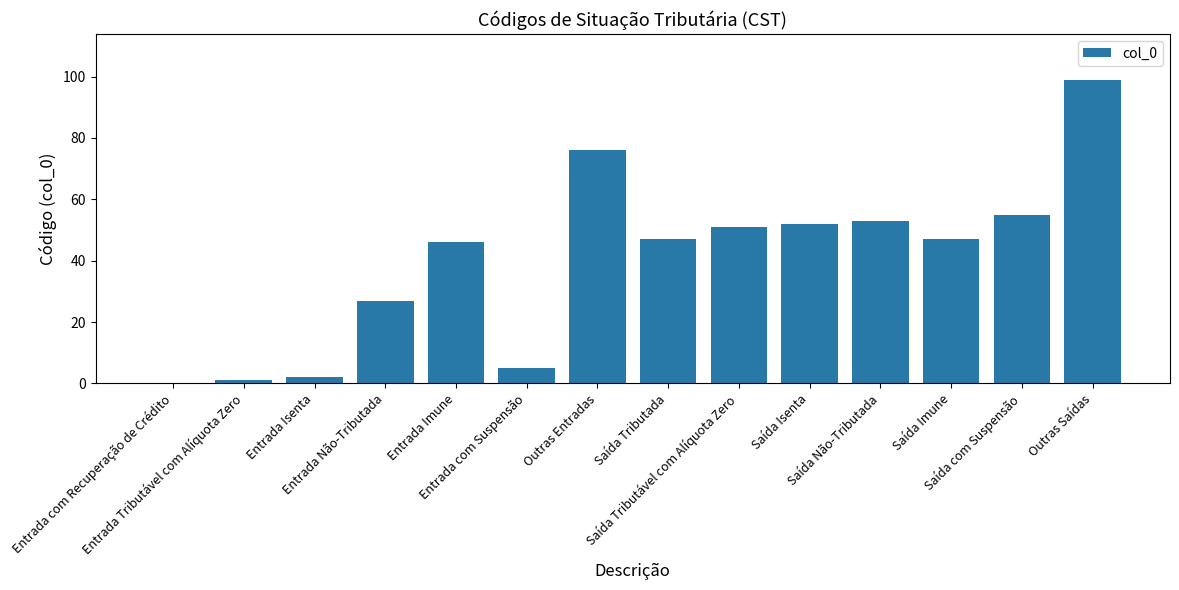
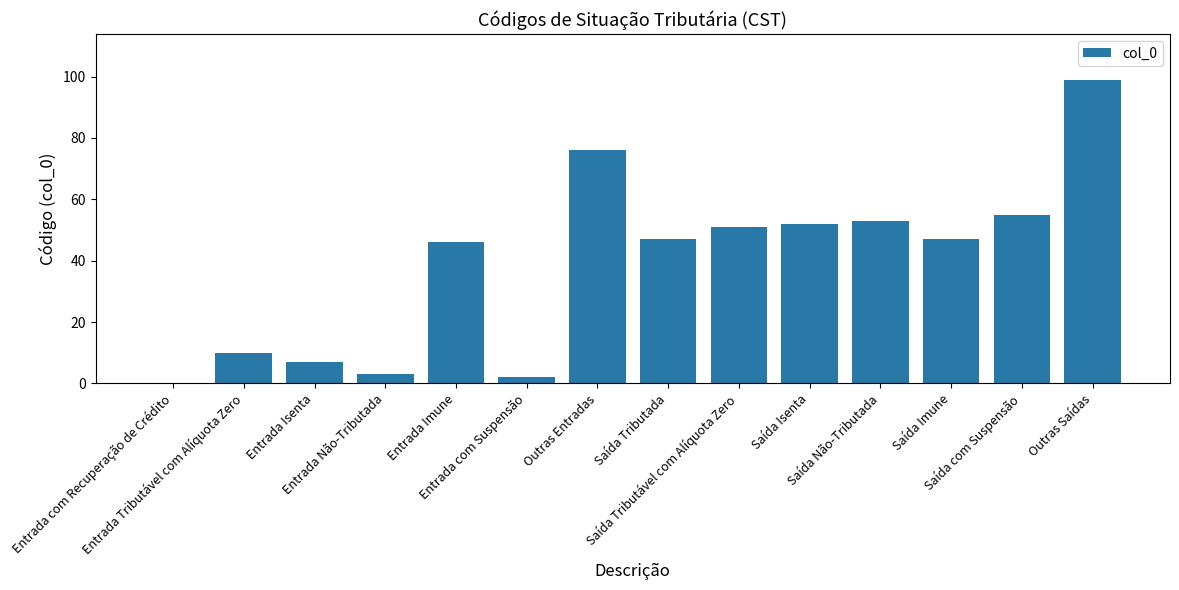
Entrada Tributável com Alíquota Zero: 1 -> 10
Entrada Isenta: 2 -> 7
Entrada Não-Tributada: 27 -> 3
Entrada com Suspensão: 5 -> 2
